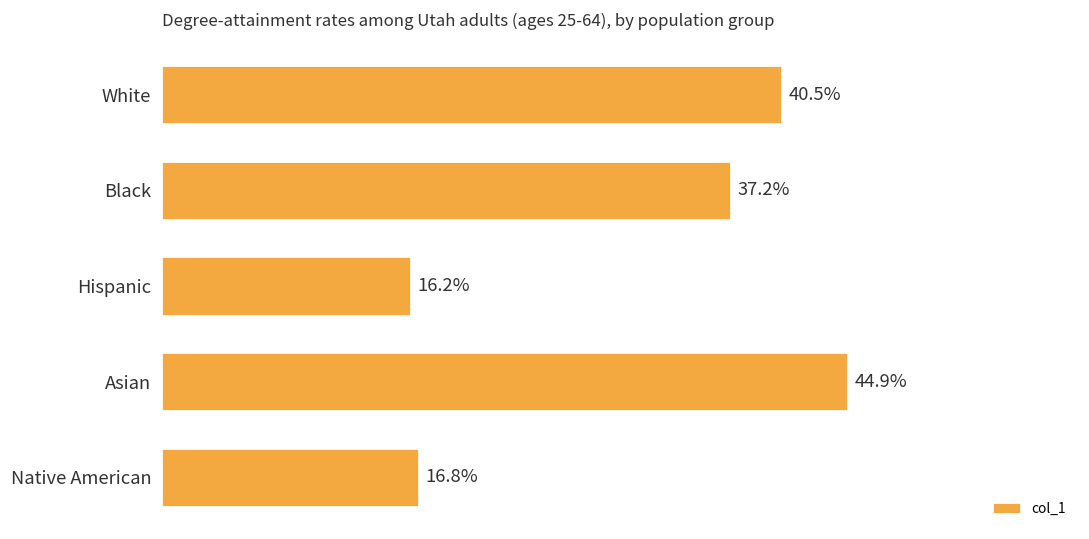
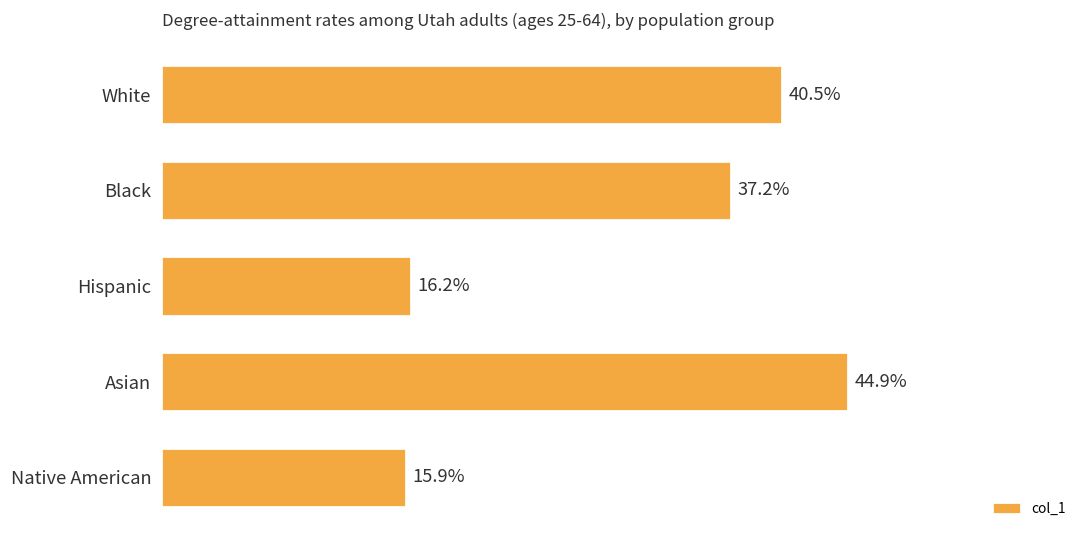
Native American: 16.8% -> 15.9%
